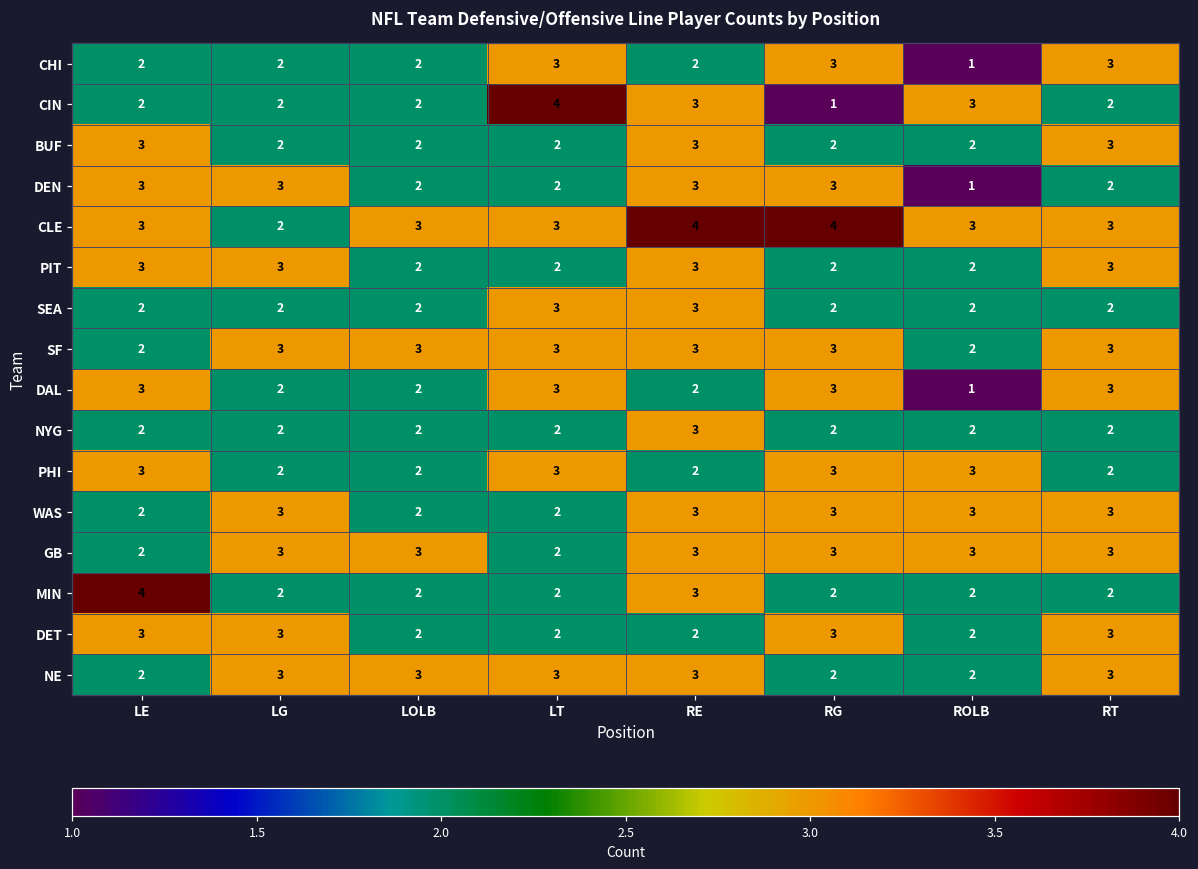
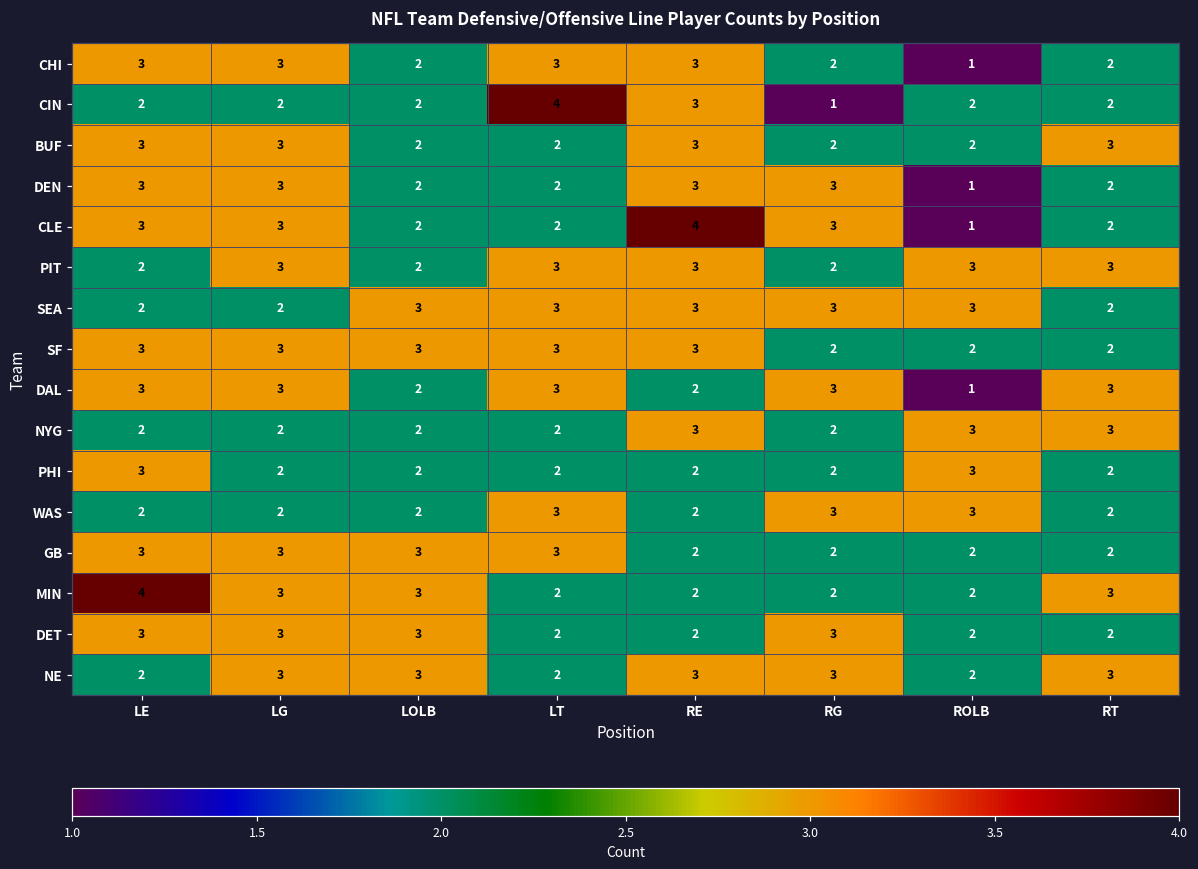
CHI, LE: 2 -> 3
CHI, LG: 2 -> 3
CHI, RE: 2 -> 3
CHI, RG: 3 -> 2
CHI, RT: 3 -> 2
CIN, ROLB: 3 -> 2
BUF, LG: 2 -> 3
CLE, LG: 2 -> 3
CLE, LOLB: 3 -> 2
CLE, LT: 3 -> 2
CLE, RG: 4 -> 3
CLE, ROLB: 3 -> 1
CLE, RT: 3 -> 2
PIT, LE: 3 -> 2
PIT, LT: 2 -> 3
PIT, ROLB: 2 -> 3
SEA, LOLB: 2 -> 3
SEA, RG: 2 -> 3
SEA, ROLB: 2 -> 3
SF, LE: 2 -> 3
SF, RG: 3 -> 2
SF, RT: 3 -> 2
DAL, LG: 2 -> 3
NYG, ROLB: 2 -> 3
NYG, RT: 2 -> 3
PHI, LT: 3 -> 2
PHI, RG: 3 -> 2
WAS, LG: 3 -> 2
WAS, LT: 2 -> 3
WAS, RE: 3 -> 2
WAS, RT: 3 -> 2
GB, LE: 2 -> 3
GB, LT: 2 -> 3
GB, RE: 3 -> 2
GB, RG: 3 -> 2
GB, ROLB: 3 -> 2
GB, RT: 3 -> 2
MIN, LG: 2 -> 3
MIN, LOLB: 2 -> 3
MIN, RE: 3 -> 2
MIN, RT: 2 -> 3
DET, LOLB: 2 -> 3
DET, RT: 3 -> 2
NE, LT: 3 -> 2
NE, RG: 2 -> 3
